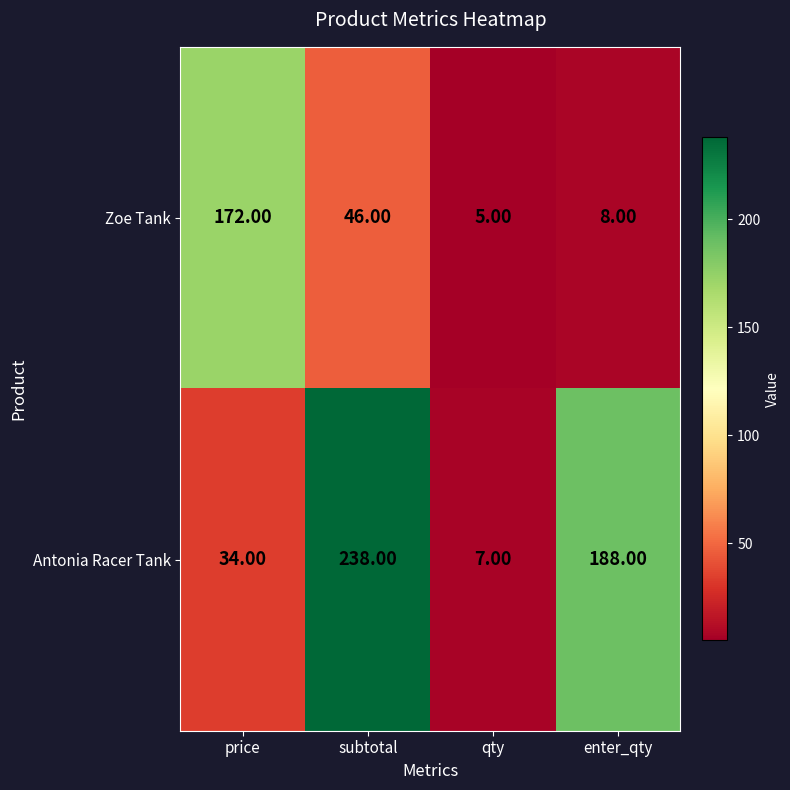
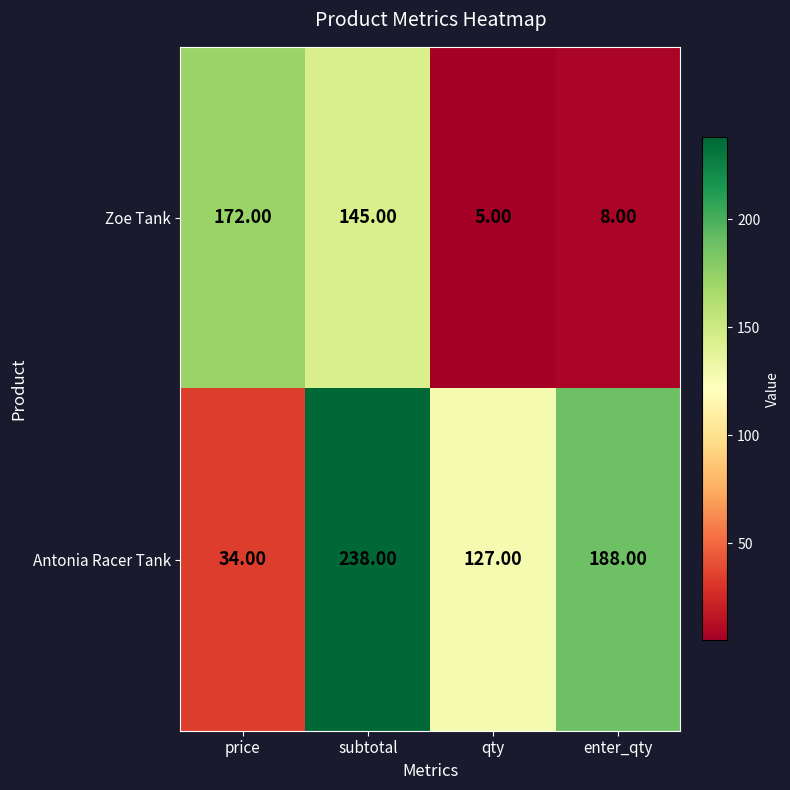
Zoe Tank, subtotal: 46.00 -> 145.00
Antonia Racer Tank, qty: 7.00 -> 127.00
